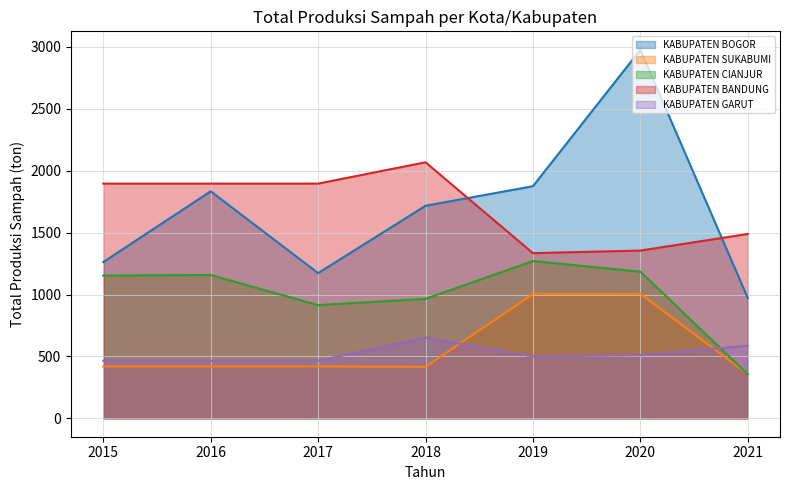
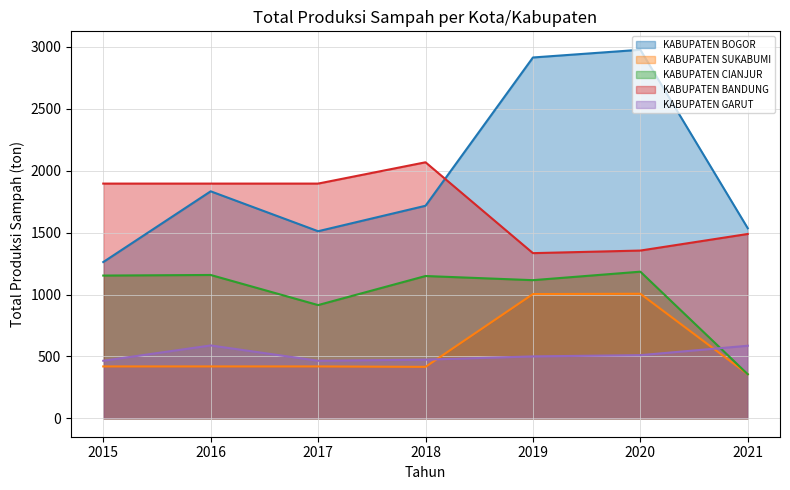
KABUPATEN GARUT, 2016: 460 -> 590
KABUPATEN BOGOR, 2017: 1170 -> 1510
KABUPATEN CIANJUR, 2018: 970 -> 1150
KABUPATEN GARUT, 2018: 650 -> 470
KABUPATEN BOGOR, 2019: 1870 -> 2910
KABUPATEN CIANJUR, 2019: 1270 -> 1120
KABUPATEN BOGOR, 2021: 970 -> 1530
